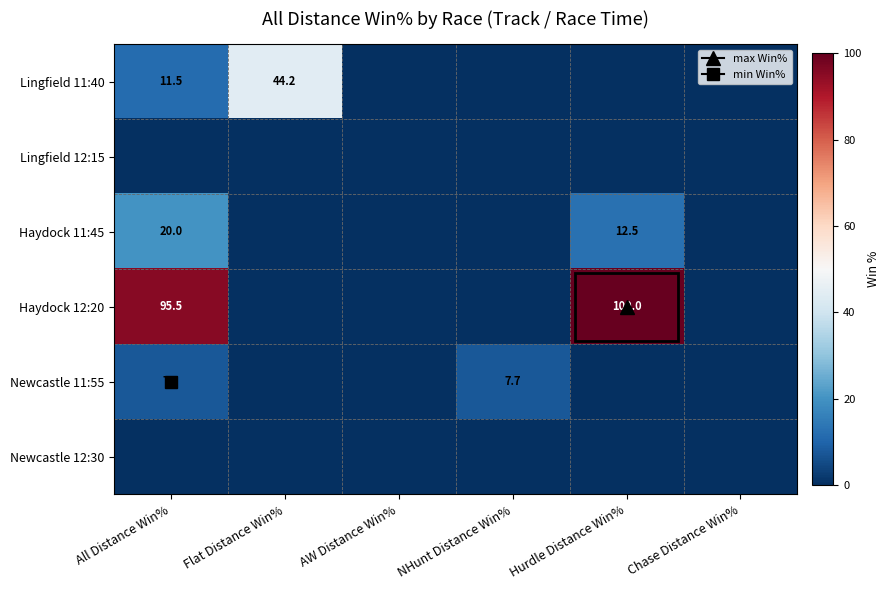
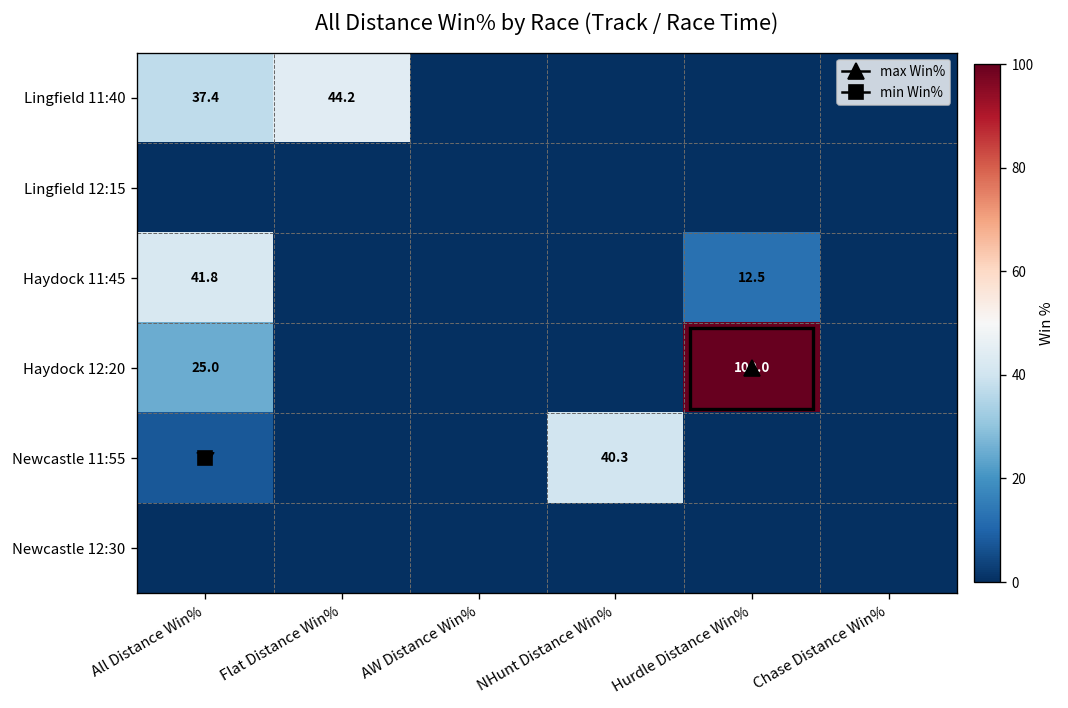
Lingfield 11:40, All Distance Win%: 11.5 -> 37.4
Haydock 11:45, All Distance Win%: 20.0 -> 41.8
Haydock 12:20, All Distance Win%: 95.5 -> 25.0
Newcastle 11:55, NHunt Distance Win%: 7.7 -> 40.3
